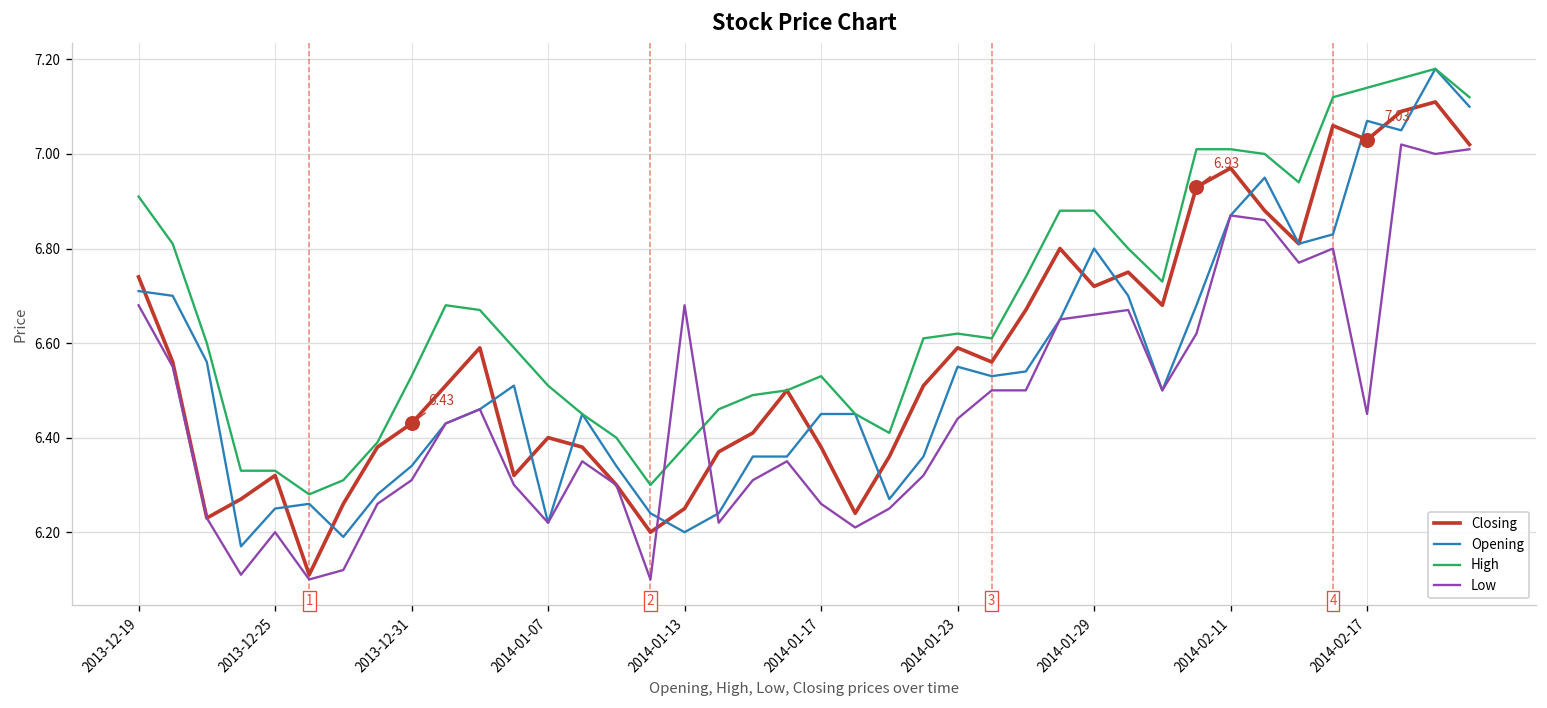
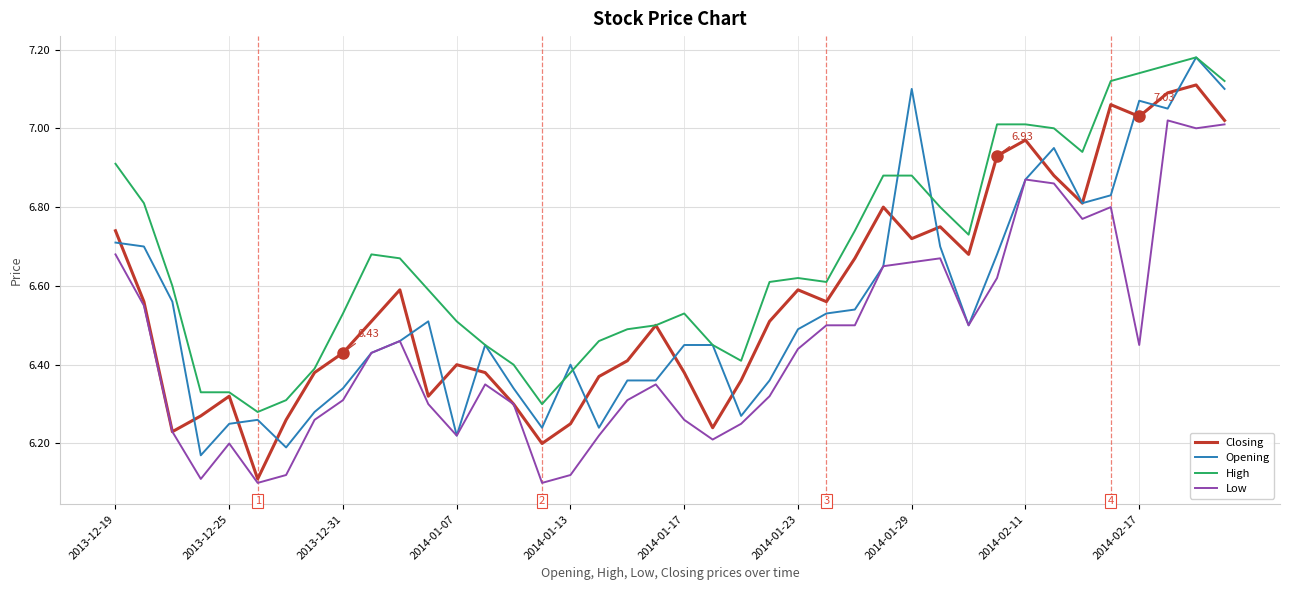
Opening, 2014-01-13: 6.2 -> 6.4
Low, 2014-01-13: 6.68 -> 6.12
Opening, 2014-01-23: 6.55 -> 6.49
Opening, 2014-01-29: 6.8 -> 7.1
